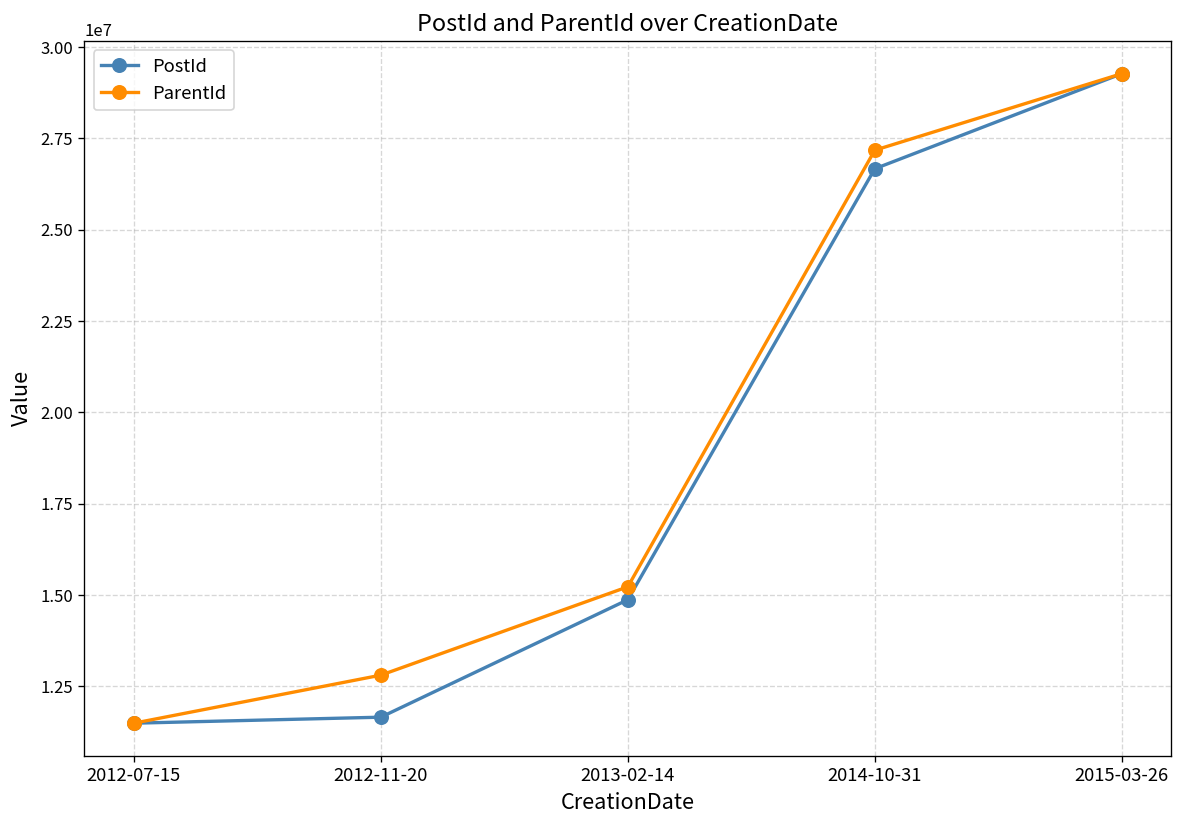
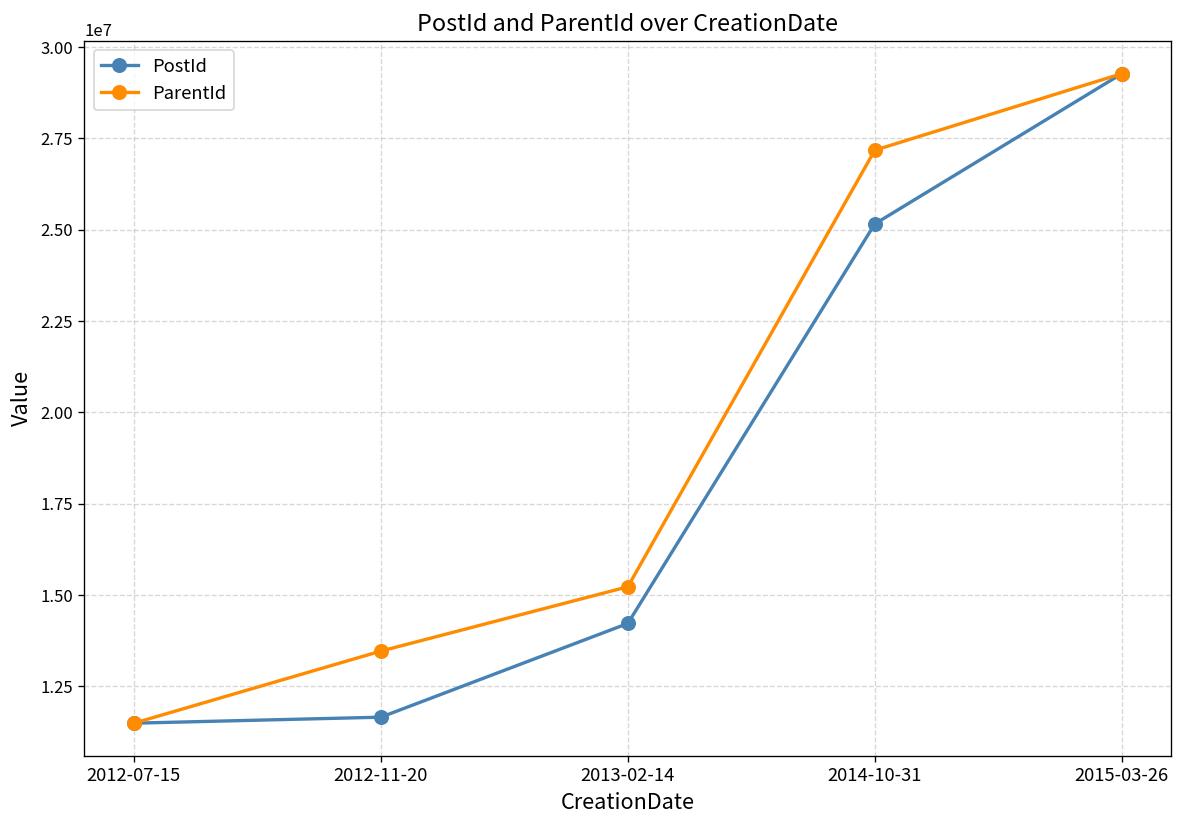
ParentId, 2012-11-20: 12800000 -> 13500000
PostId, 2013-02-14: 14900000 -> 14200000
PostId, 2014-10-31: 26700000 -> 25200000
